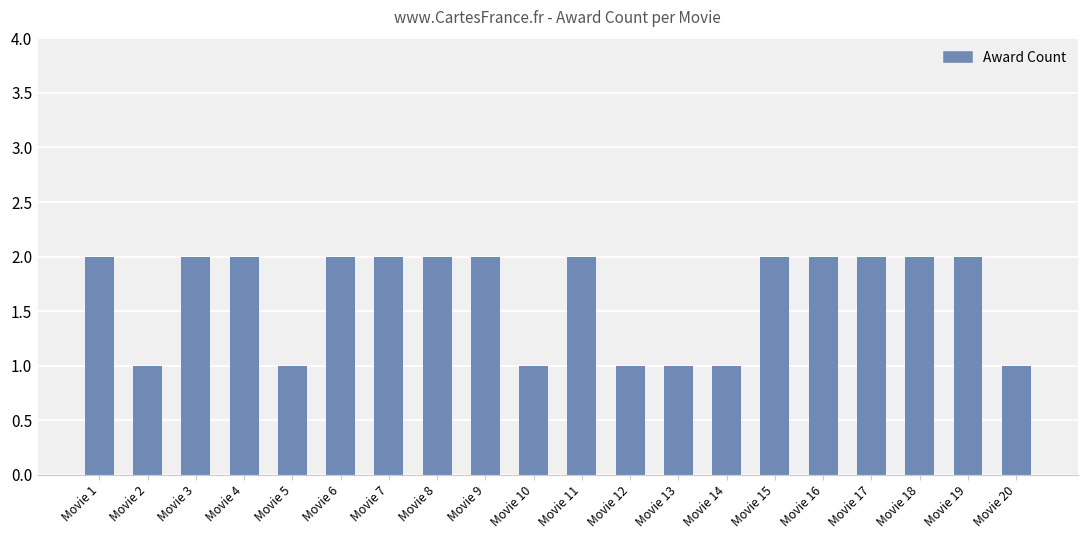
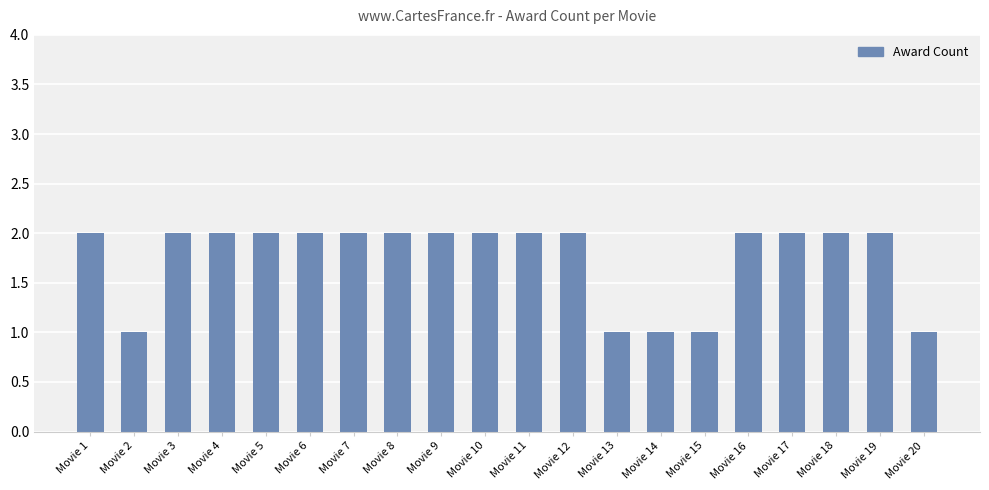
Movie 5: 1 -> 2
Movie 10: 1 -> 2
Movie 12: 1 -> 2
Movie 15: 2 -> 1
